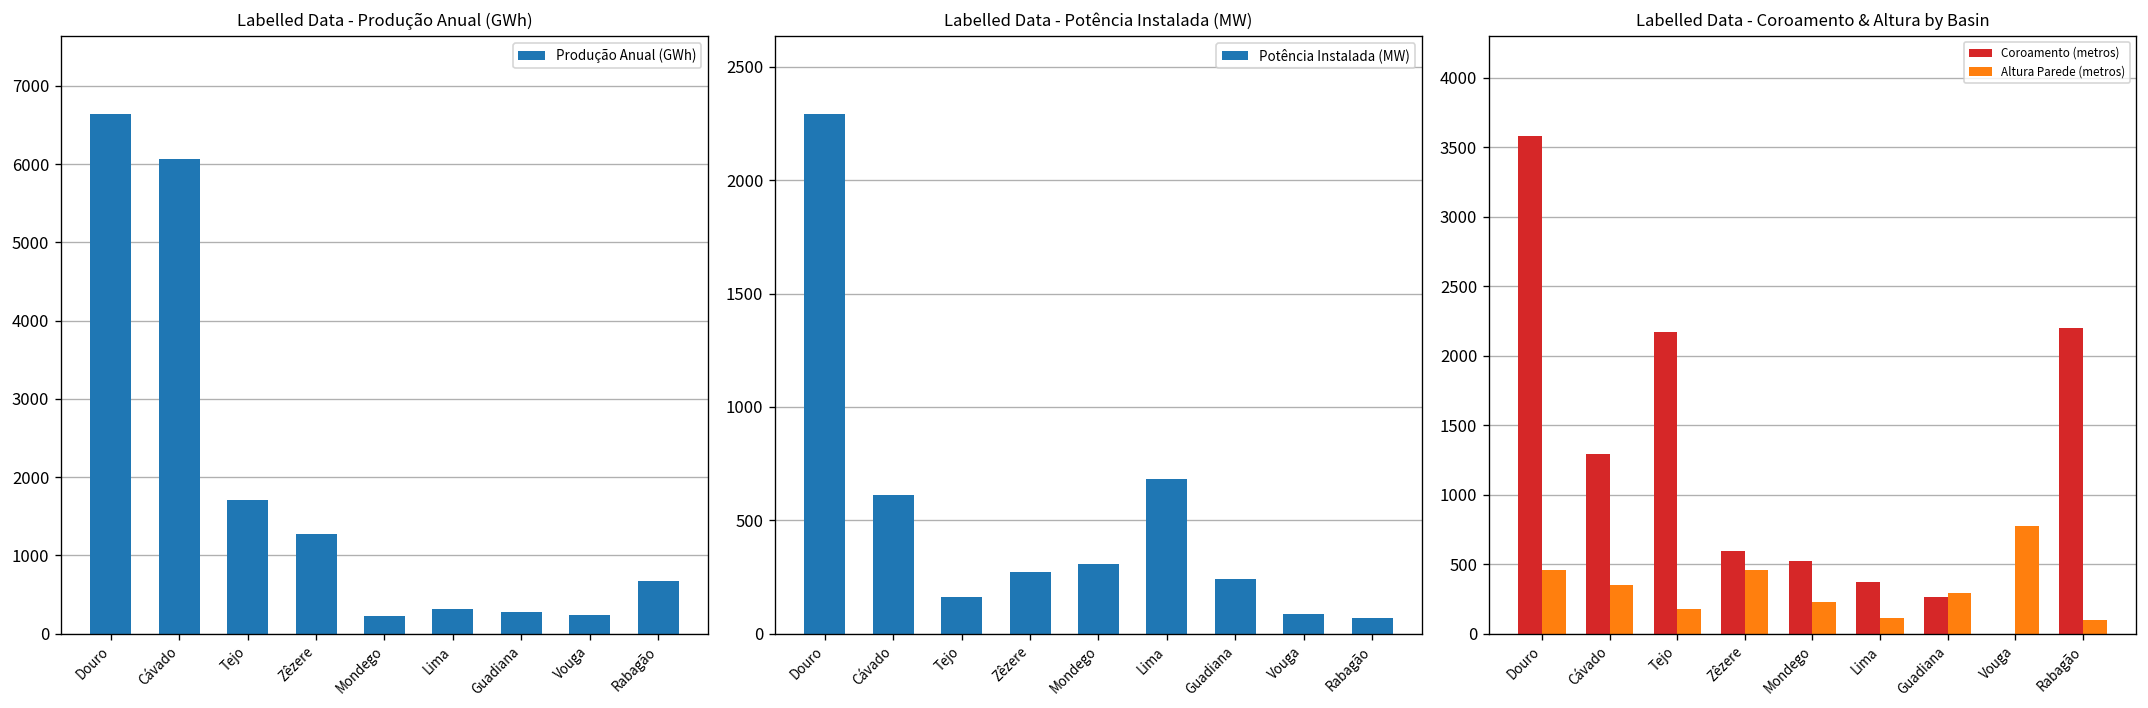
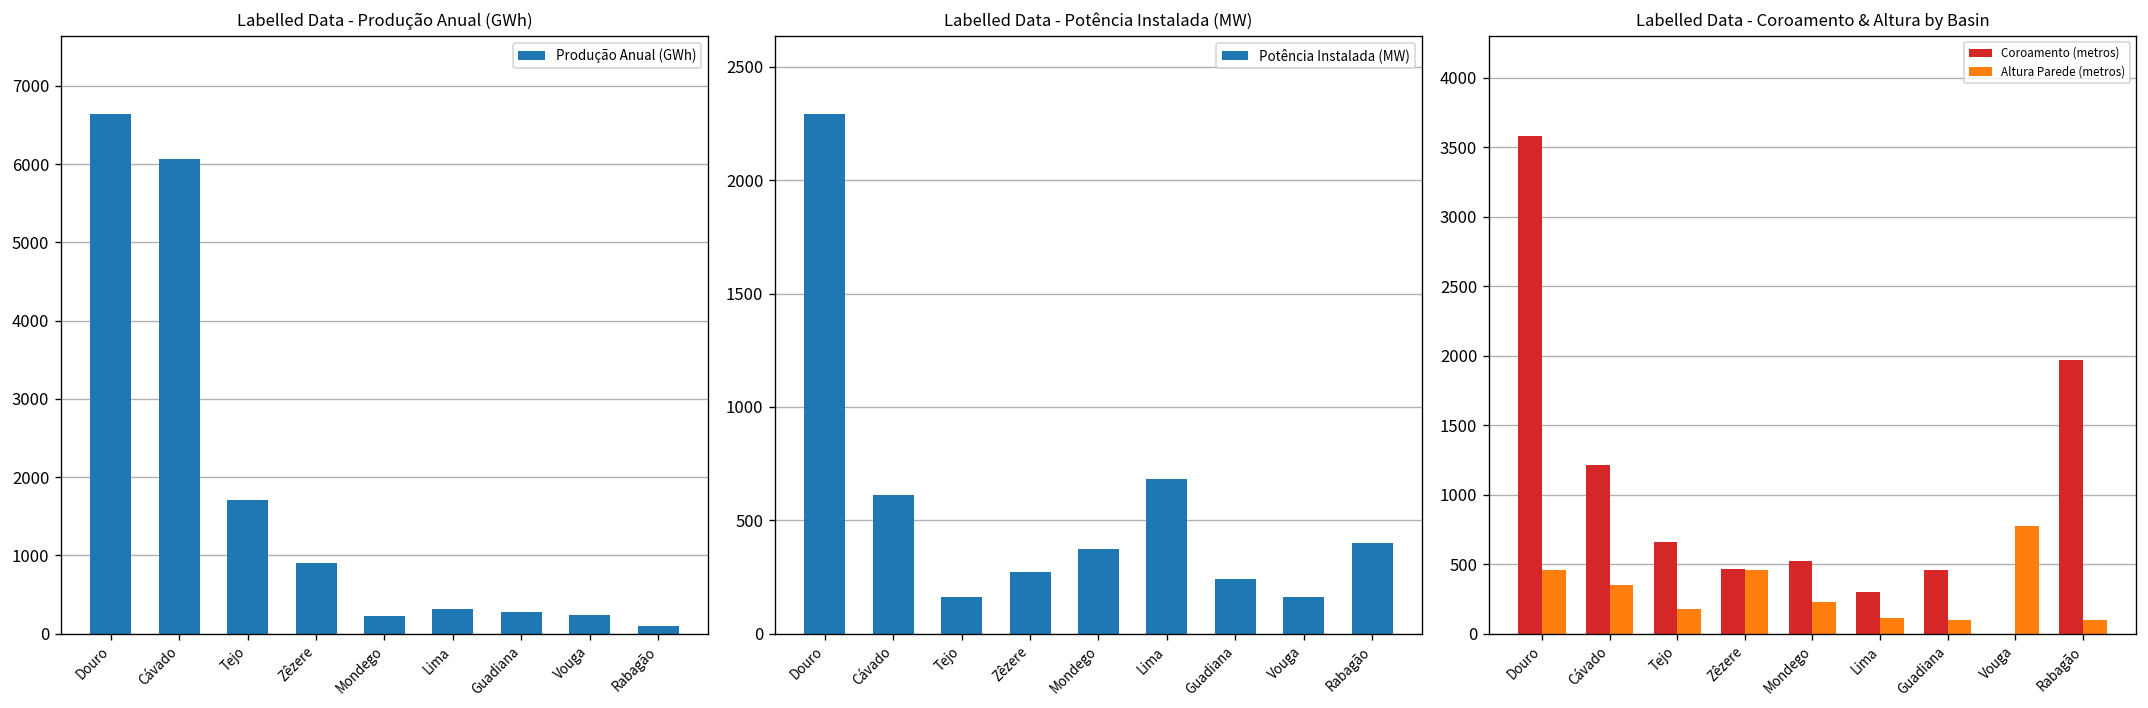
Labelled Data - Produção Anual (GWh), Zêzere: 1300 -> 900
Labelled Data - Produção Anual (GWh), Rabagão: 700 -> 100
Labelled Data - Potência Instalada (MW), Mondego: 310 -> 370
Labelled Data - Potência Instalada (MW), Vouga: 90 -> 160
Labelled Data - Potência Instalada (MW), Rabagão: 70 -> 400
Labelled Data - Coroamento & Altura by Basin, Coroamento (metros), Cávado: 1290 -> 1210
Labelled Data - Coroamento & Altura by Basin, Coroamento (metros), Tejo: 2170 -> 660
Labelled Data - Coroamento & Altura by Basin, Coroamento (metros), Zêzere: 590 -> 460
Labelled Data - Coroamento & Altura by Basin, Coroamento (metros), Lima: 370 -> 300
Labelled Data - Coroamento & Altura by Basin, Coroamento (metros), Guadiana: 260 -> 460
Labelled Data - Coroamento & Altura by Basin, Altura Parede (metros), Guadiana: 290 -> 100
Labelled Data - Coroamento & Altura by Basin, Coroamento (metros), Rabagão: 2200 -> 1970
